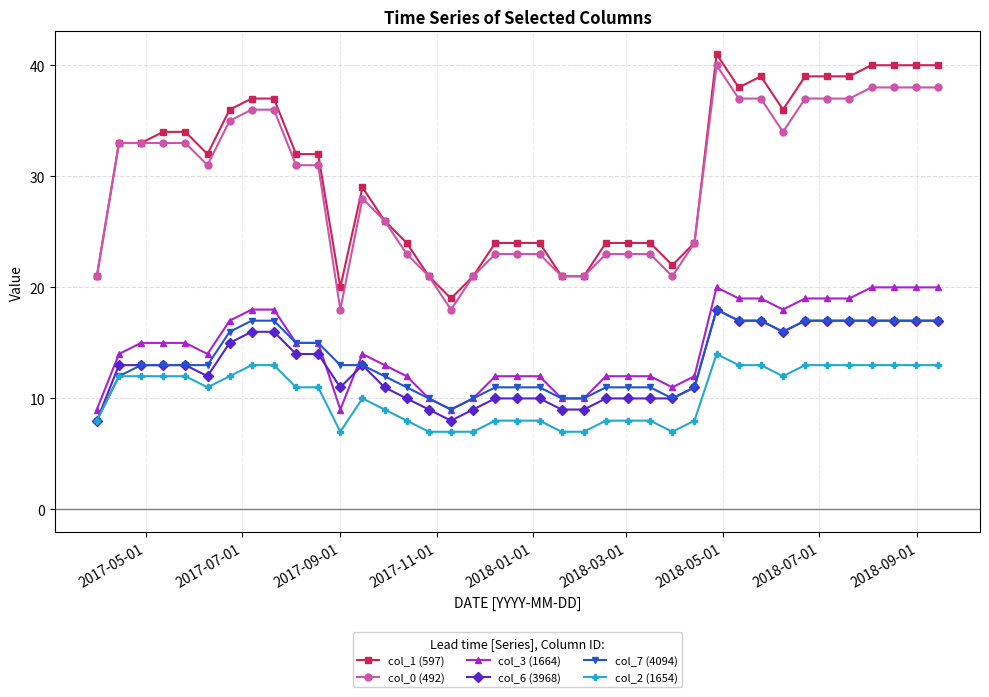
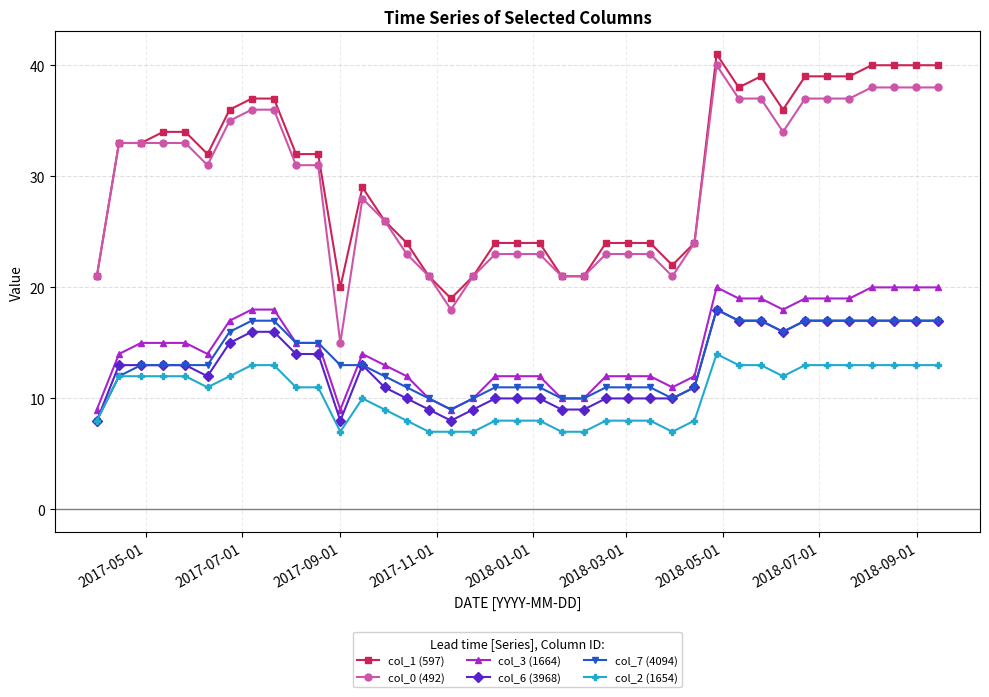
col_0 (492), 2017-09-01: 18 -> 15
col_6 (3968), 2017-09-01: 11 -> 8
